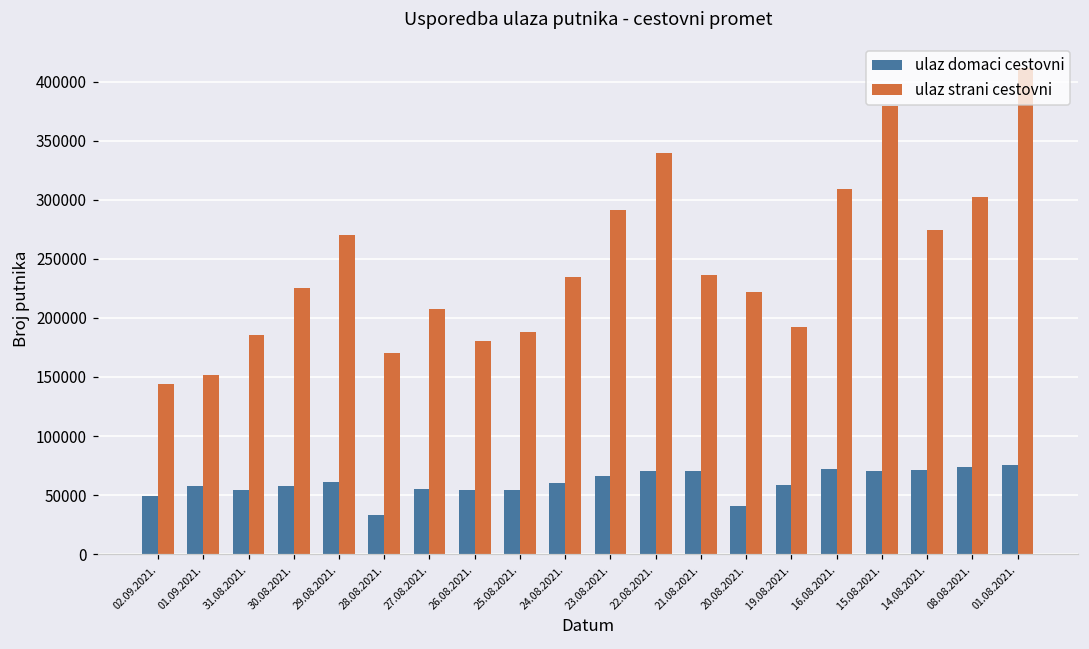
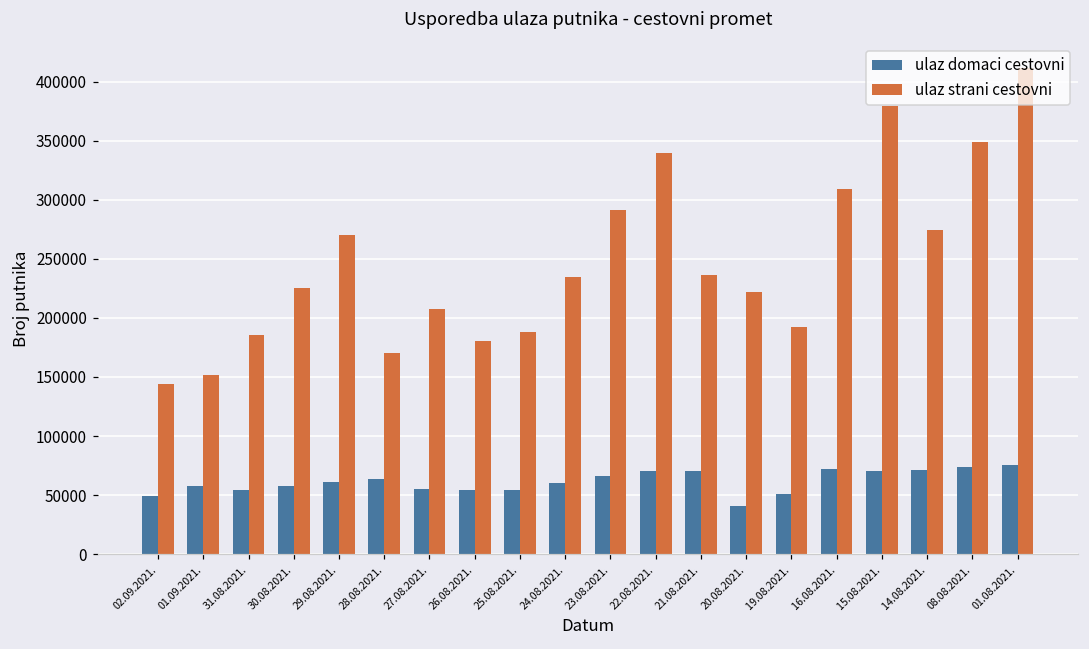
ulaz domaci cestovni, 28.08.2021.: 33000 -> 63000
ulaz domaci cestovni, 19.08.2021.: 59000 -> 51000
ulaz strani cestovni, 08.08.2021.: 302000 -> 349000
